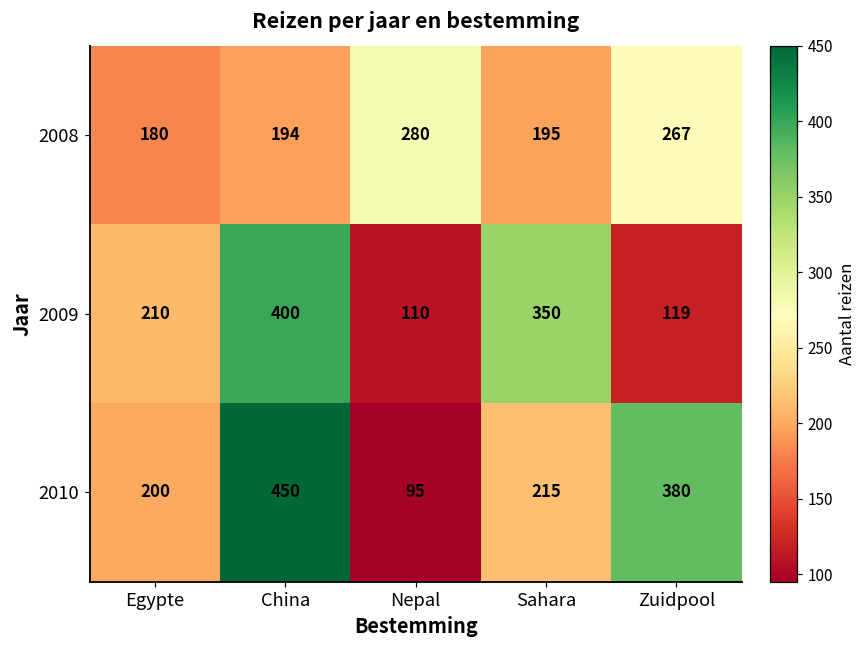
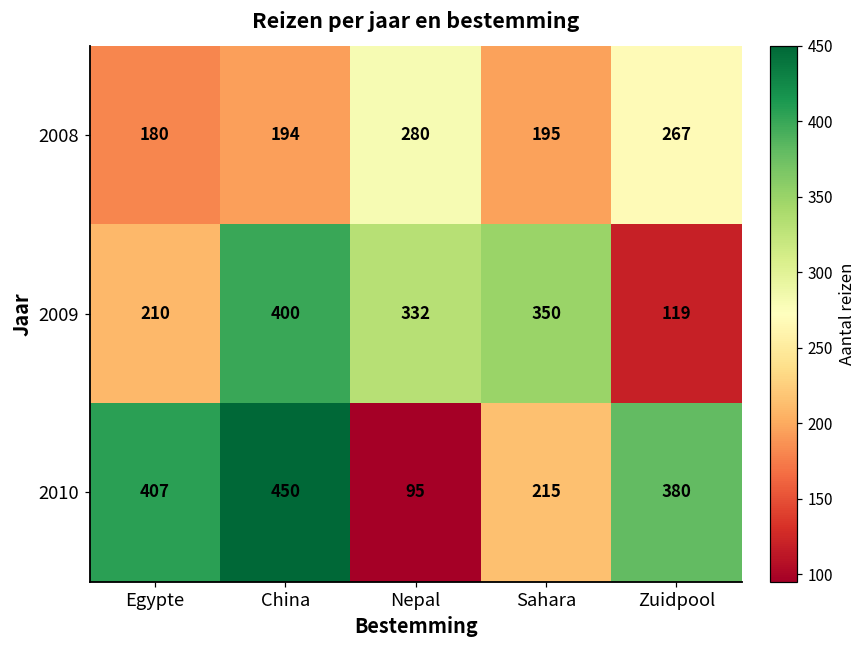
2009, Nepal: 110 -> 332
2010, Egypte: 200 -> 407
